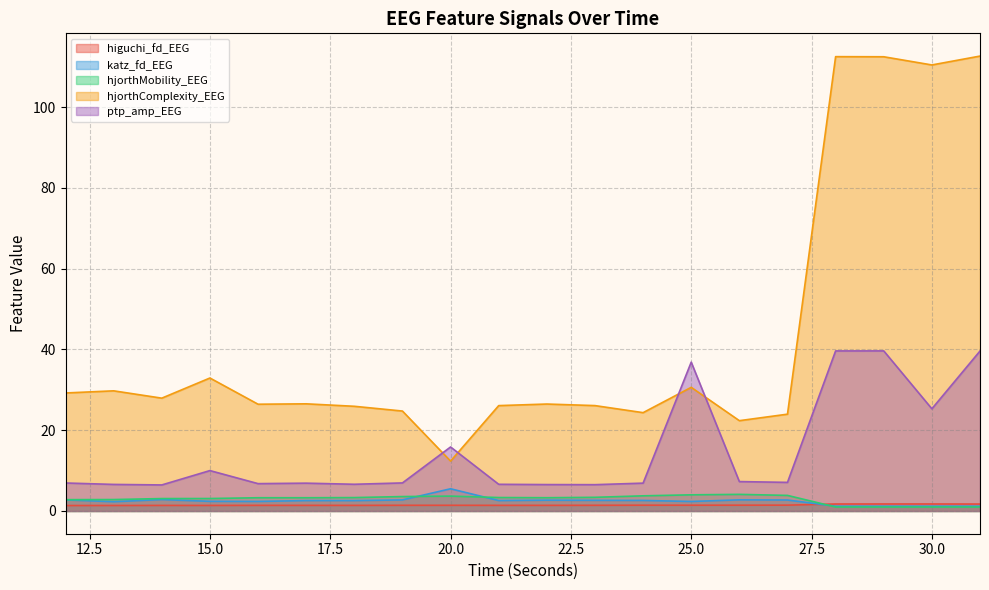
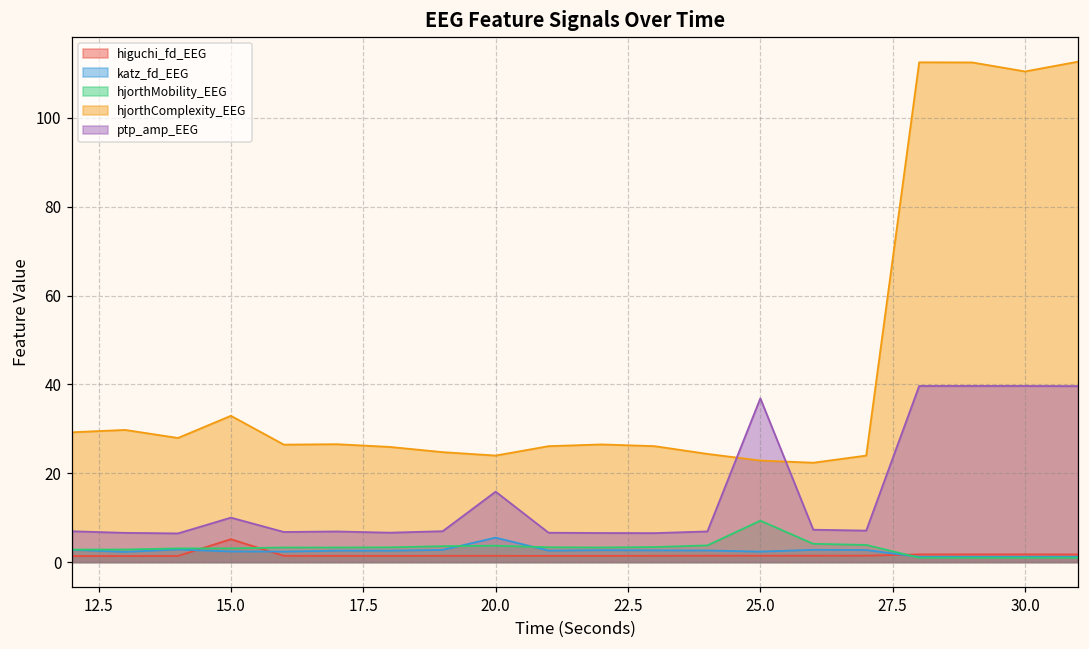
higuchi_fd_EEG, 15.0: 1 -> 5
hjorthComplexity_EEG, 20.0: 12 -> 24
hjorthMobility_EEG, 25.0: 4 -> 9
hjorthComplexity_EEG, 25.0: 31 -> 23
ptp_amp_EEG, 30.0: 25 -> 40
